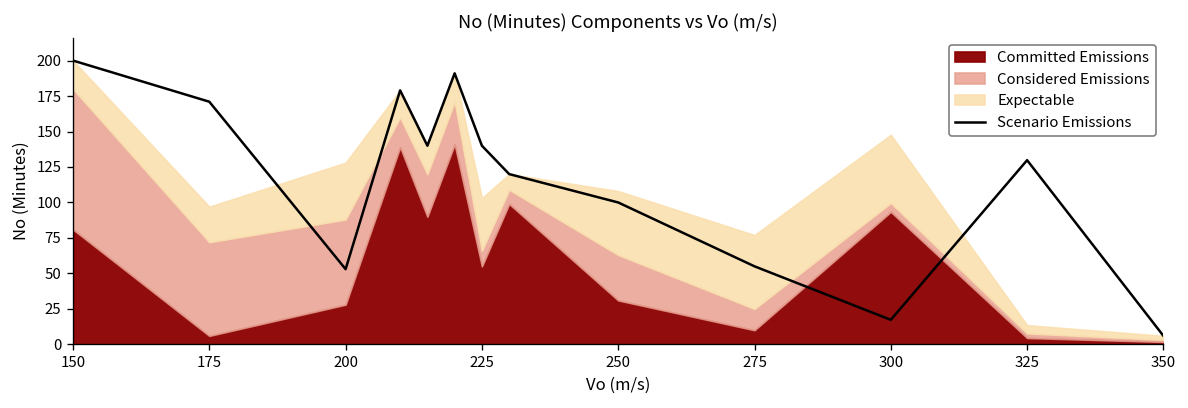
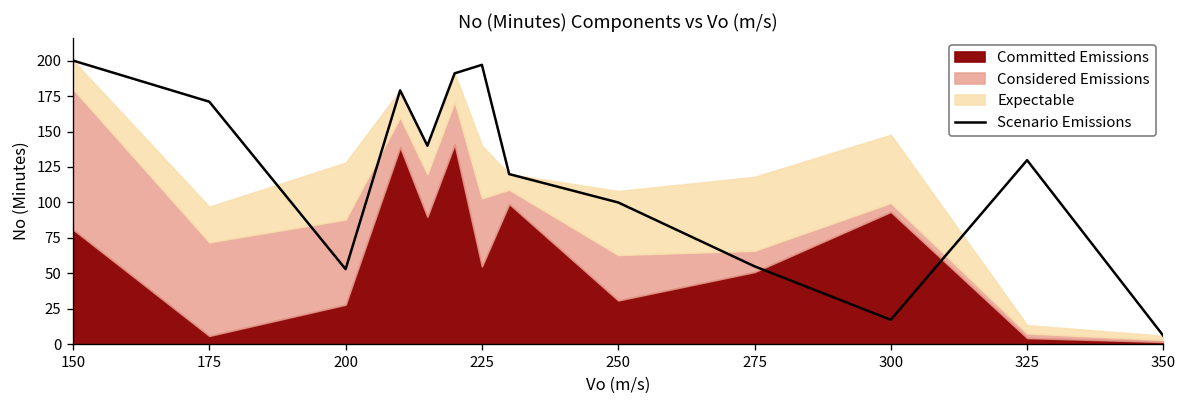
Scenario Emissions, 225: 140 -> 197
Considered Emissions, 225: 11 -> 48
Committed Emissions, 275: 10 -> 51
